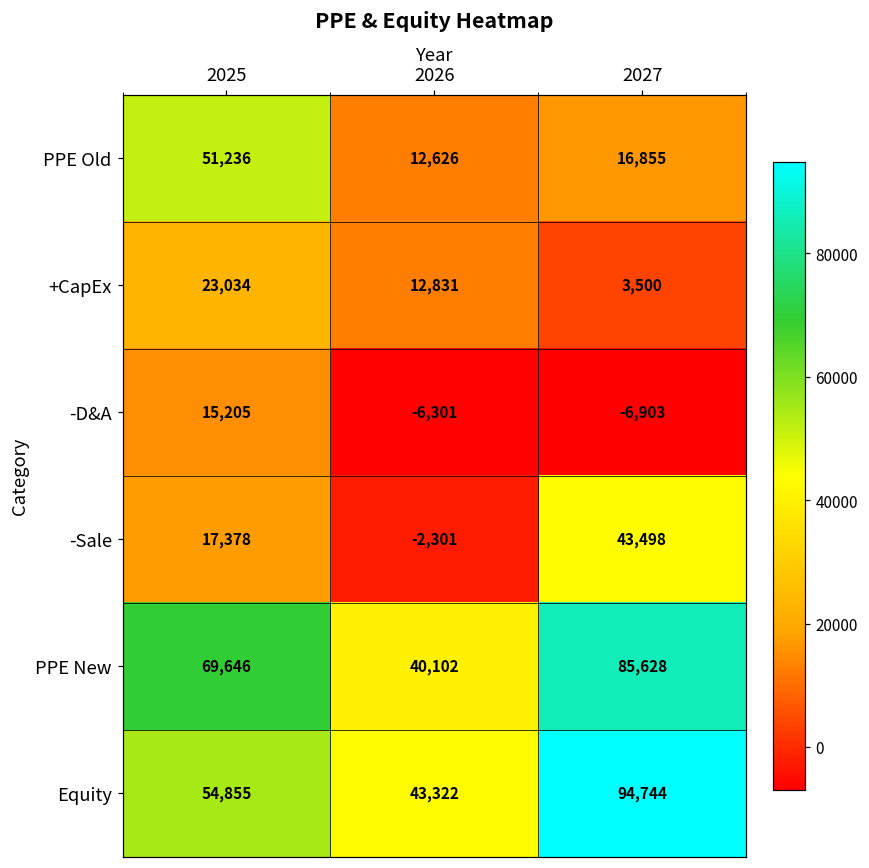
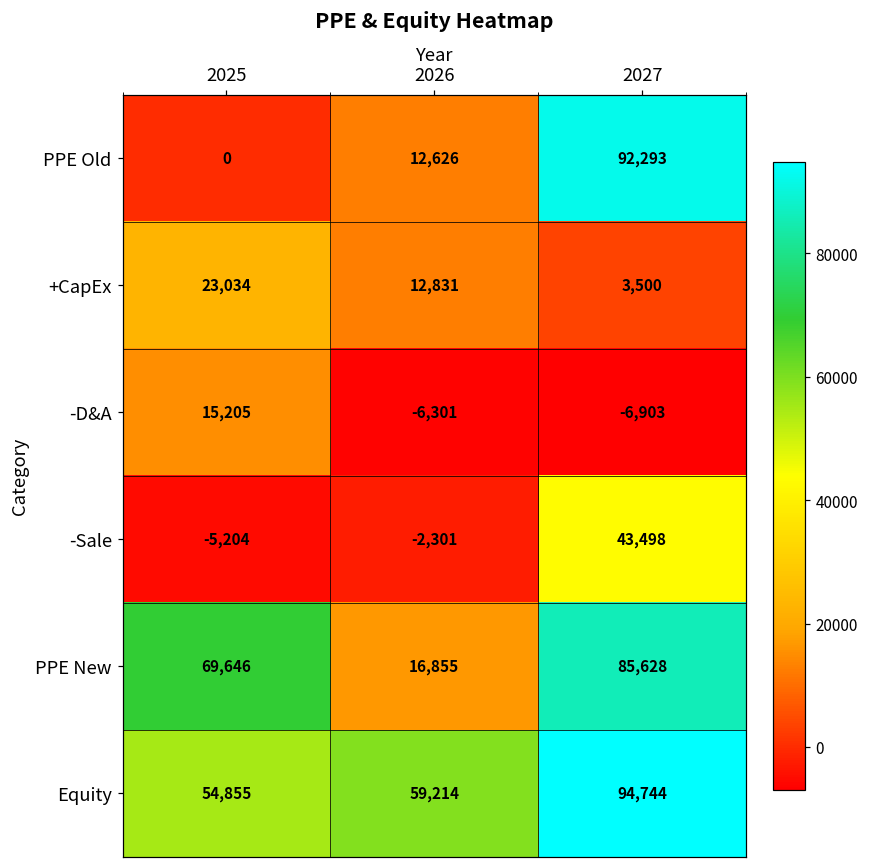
PPE Old, 2025: 51,236 -> 0
PPE Old, 2027: 16,855 -> 92,293
-Sale, 2025: 17,378 -> -5,204
PPE New, 2026: 40,102 -> 16,855
Equity, 2026: 43,322 -> 59,214
